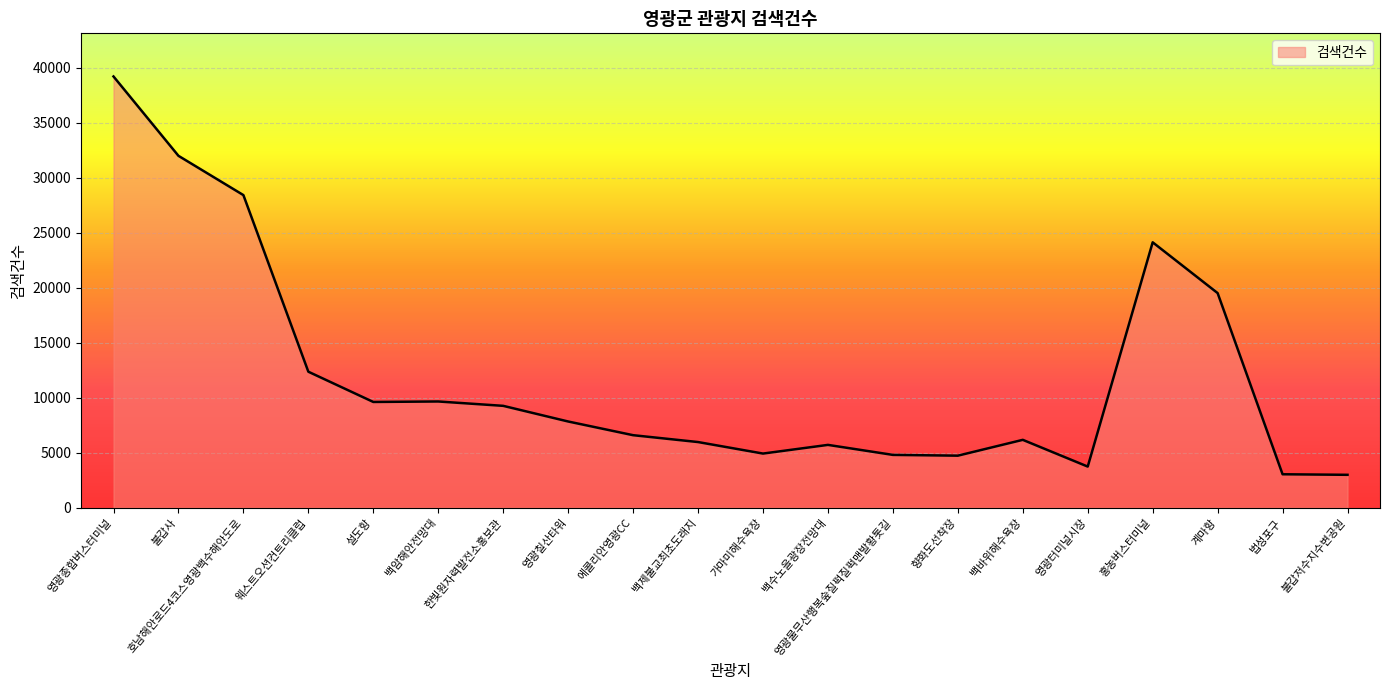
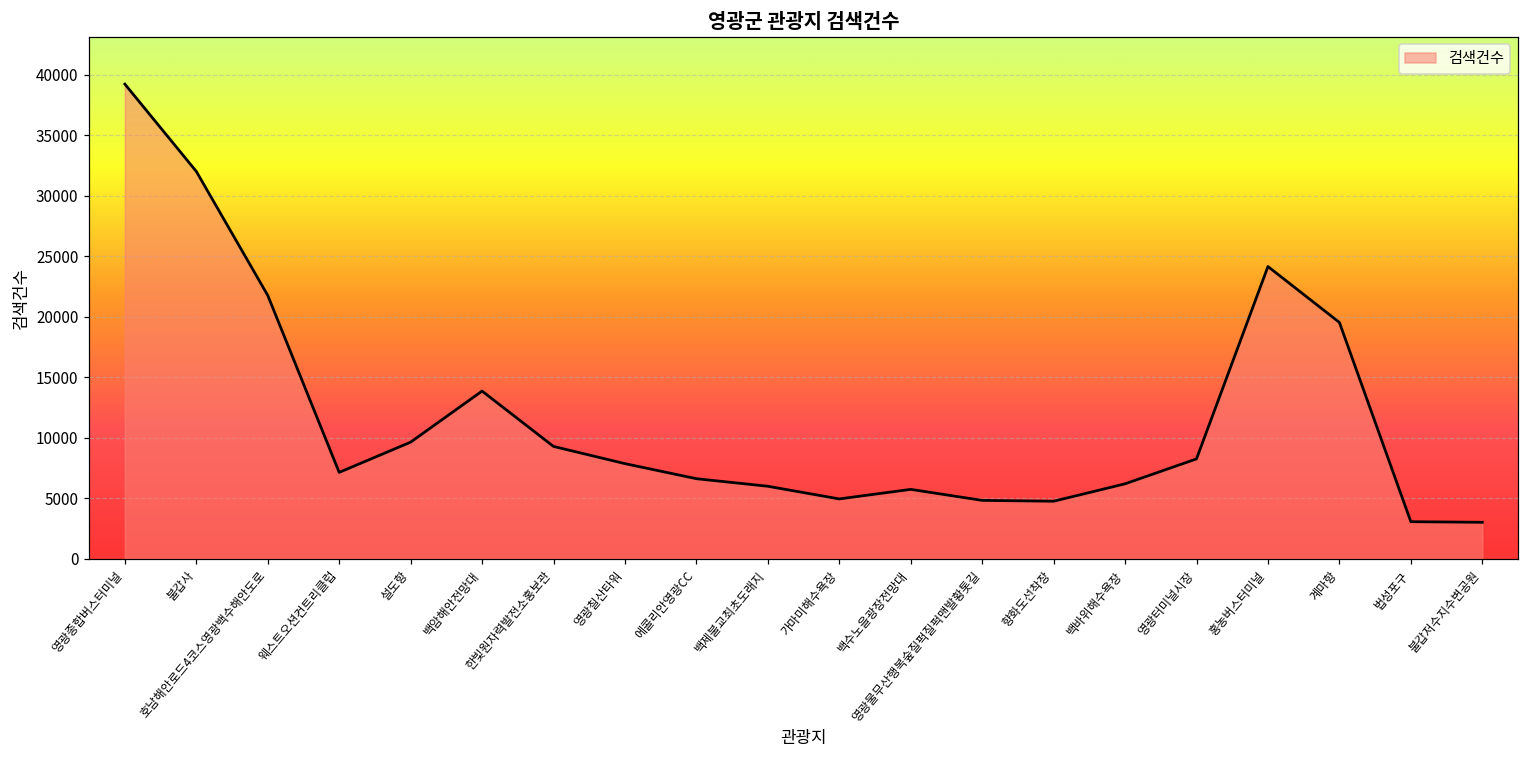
호남해안로드4코스영광백수해안도로: 28400 -> 21800
웨스트오션컨트리클럽: 12400 -> 7100
백암해안전망대: 9700 -> 13800
영광터미널시장: 3700 -> 8200
